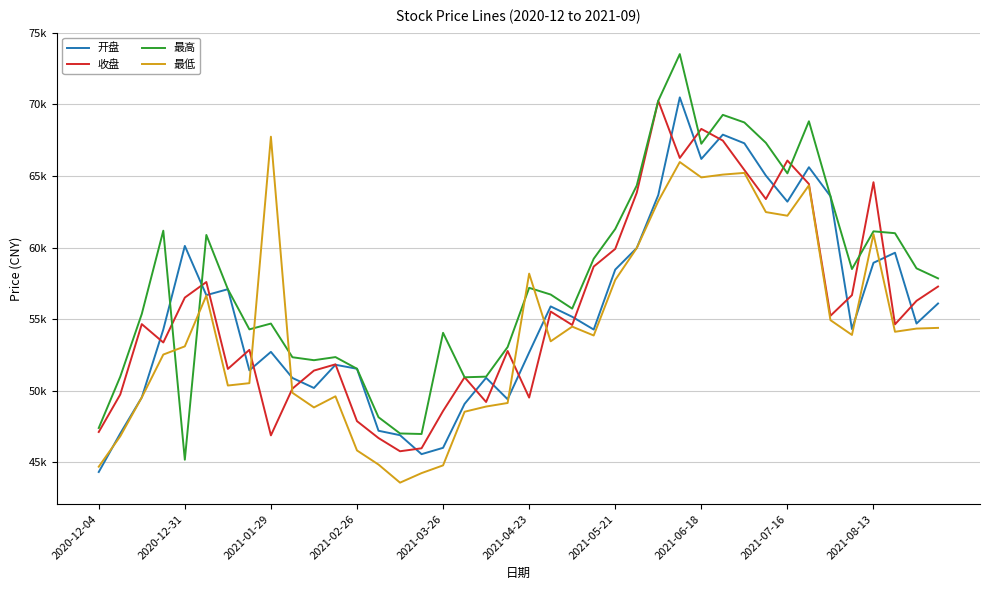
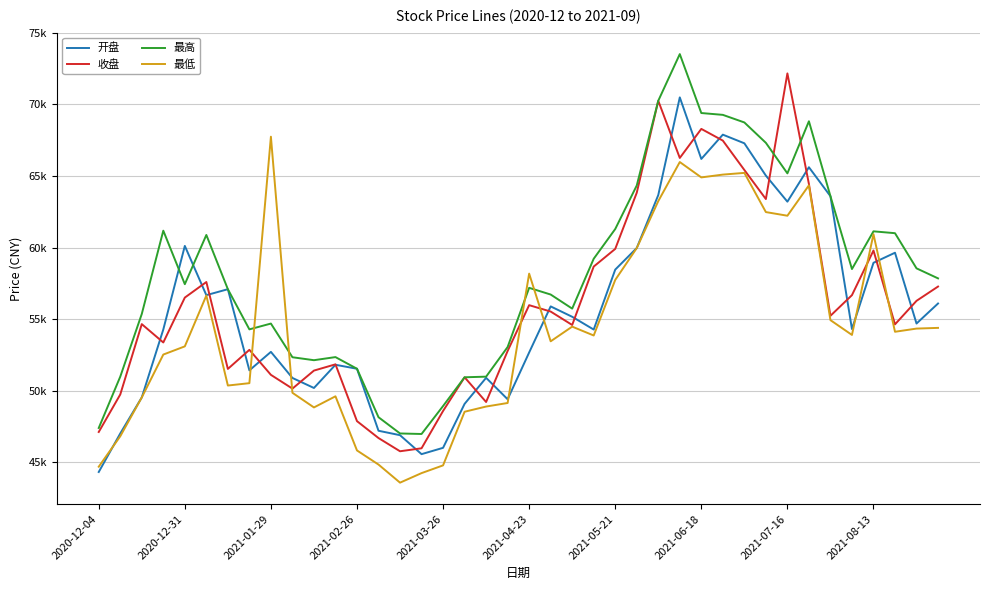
最高, 2020-12-31: 45200 -> 57400
收盘, 2021-01-29: 46900 -> 51100
最高, 2021-03-26: 54000 -> 48900
收盘, 2021-04-23: 49500 -> 56000
最高, 2021-06-18: 67300 -> 69400
收盘, 2021-07-16: 66100 -> 72200
收盘, 2021-08-13: 64600 -> 59800
